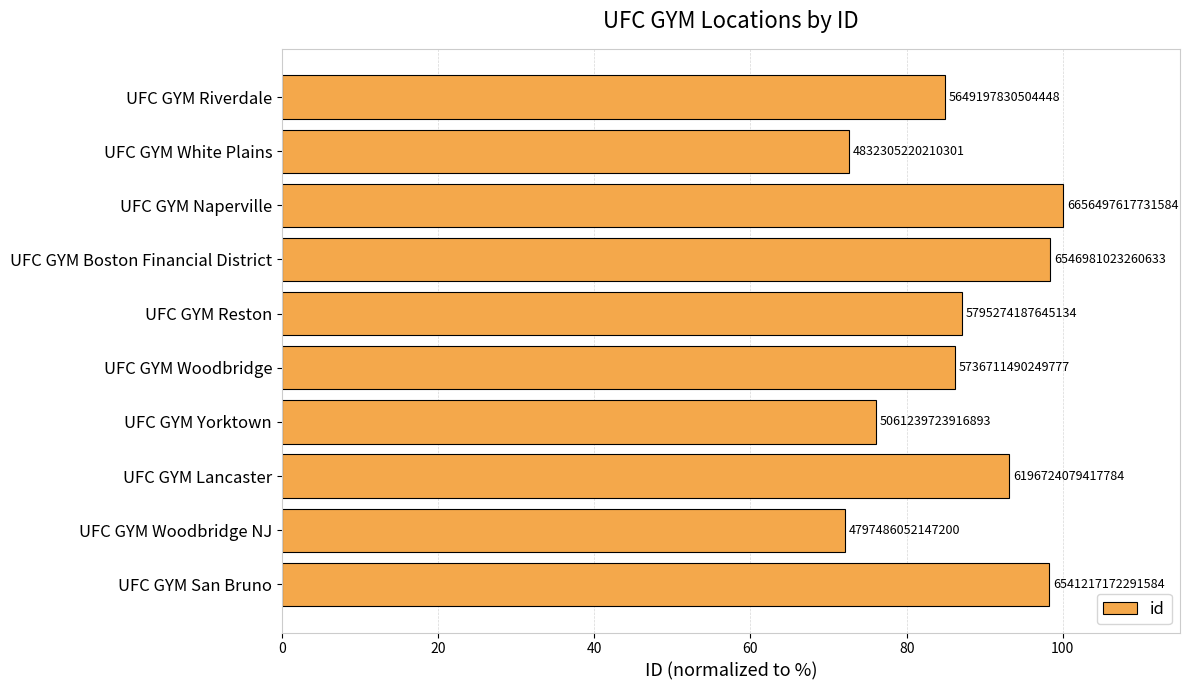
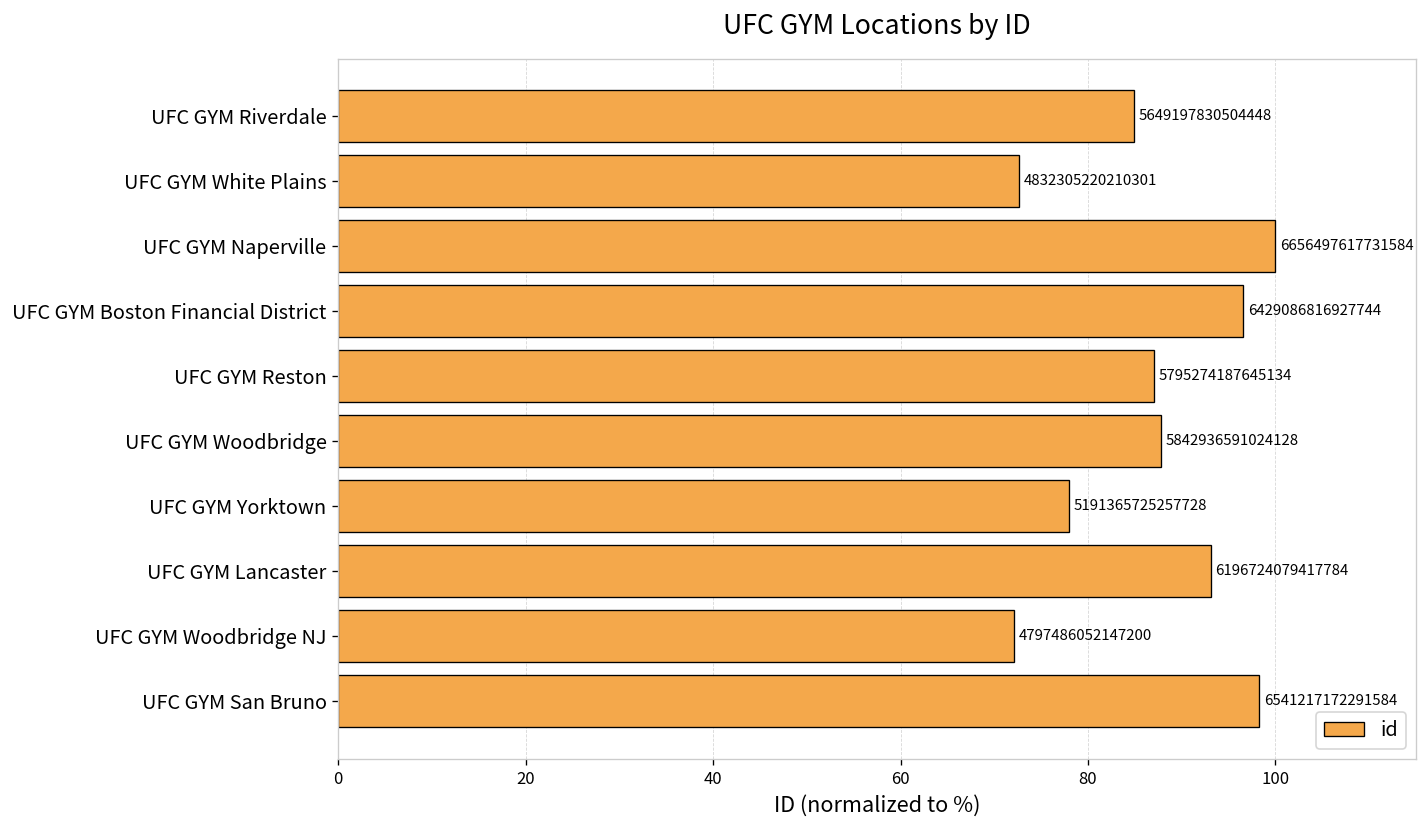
UFC GYM Boston Financial District: 6546981023260633 -> 6429086816927744
UFC GYM Woodbridge: 5736711490249777 -> 5842936591024128
UFC GYM Yorktown: 5061239723916893 -> 5191365725257728
